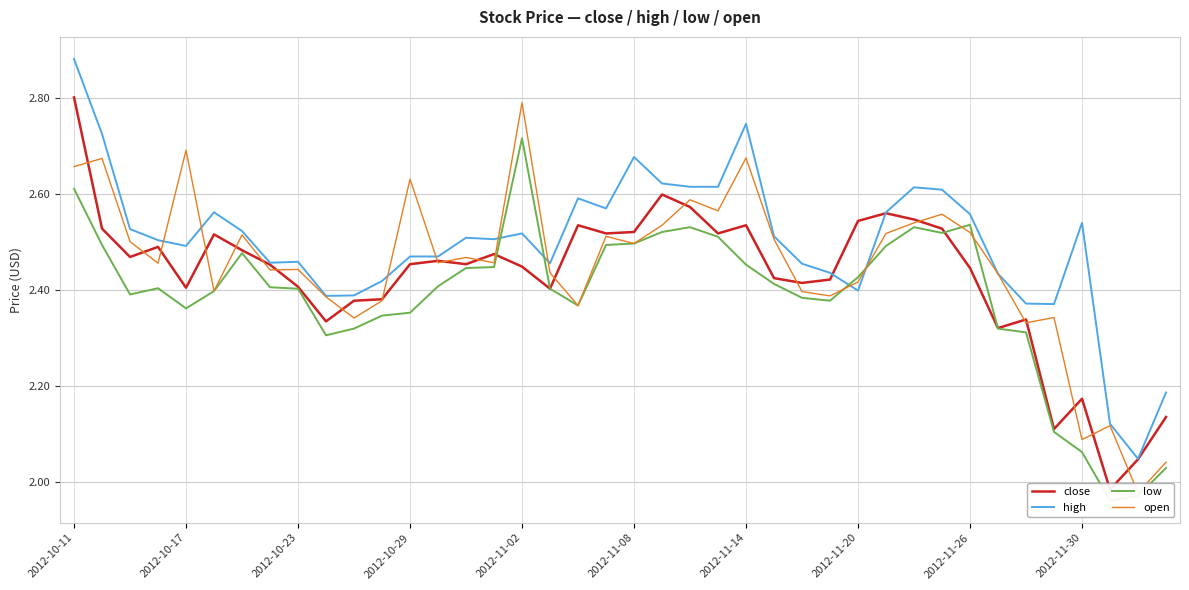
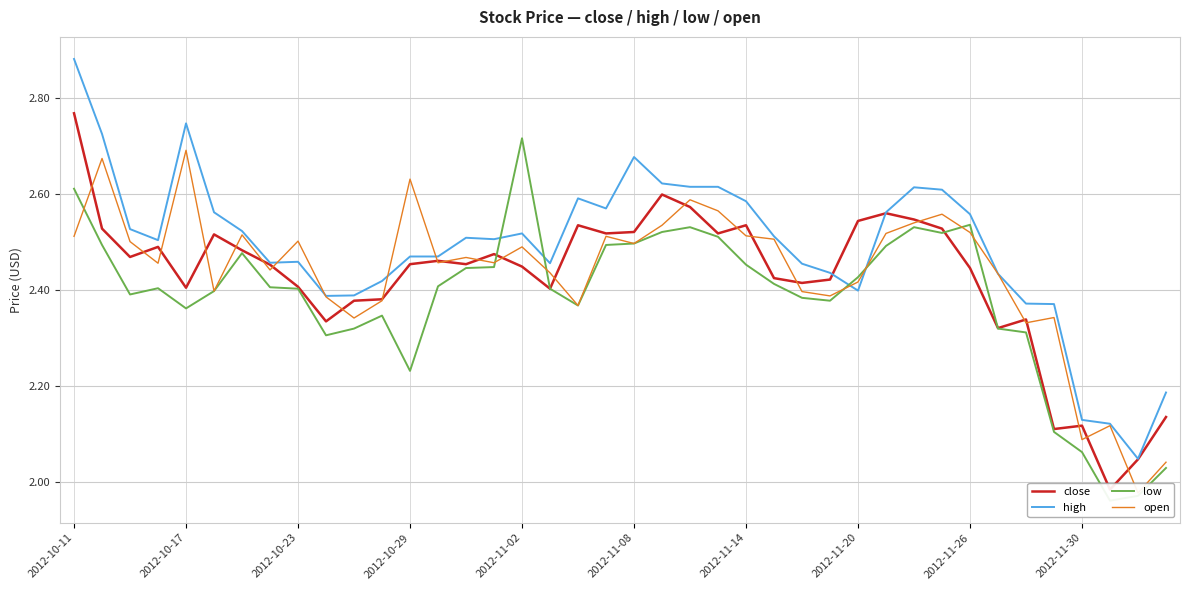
close, 2012-10-11: 2.80 -> 2.77
open, 2012-10-11: 2.66 -> 2.51
high, 2012-10-17: 2.49 -> 2.75
open, 2012-10-23: 2.44 -> 2.50
low, 2012-10-29: 2.35 -> 2.23
open, 2012-11-02: 2.79 -> 2.49
high, 2012-11-14: 2.75 -> 2.59
open, 2012-11-14: 2.68 -> 2.51
close, 2012-11-30: 2.17 -> 2.12
high, 2012-11-30: 2.54 -> 2.13
